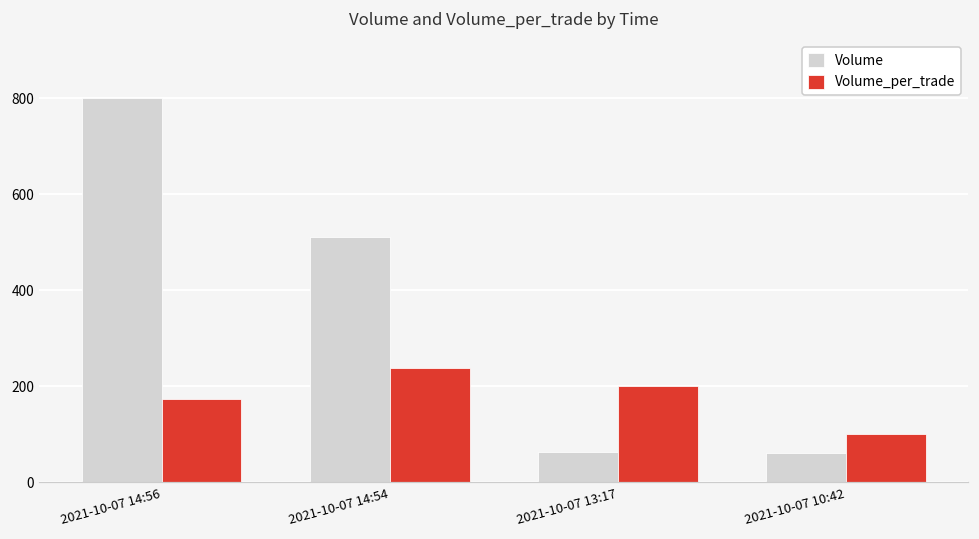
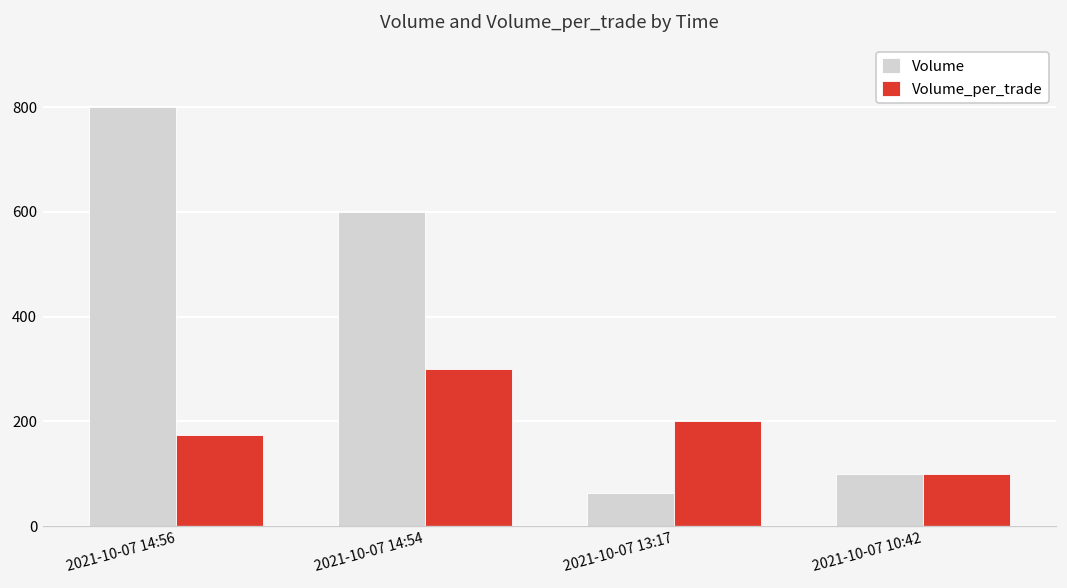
Volume, 2021-10-07 14:54: 510 -> 600
Volume_per_trade, 2021-10-07 14:54: 240 -> 300
Volume, 2021-10-07 10:42: 60 -> 100
